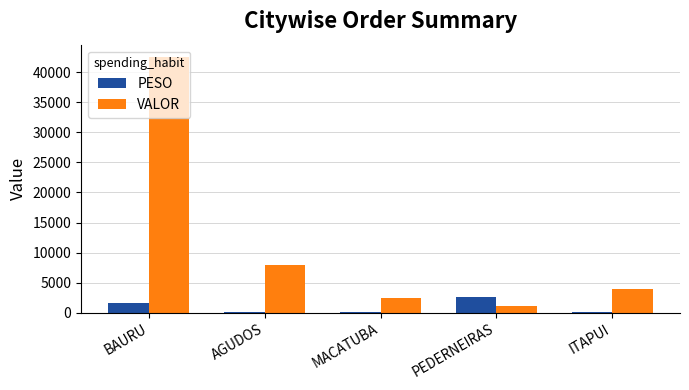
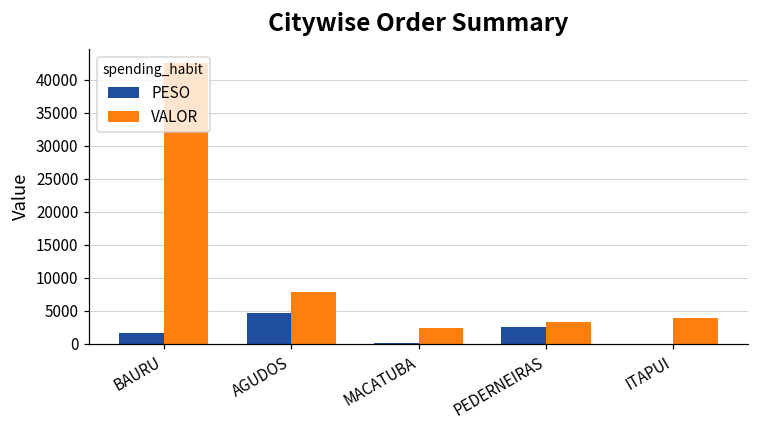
PESO, AGUDOS: 0 -> 5000
VALOR, PEDERNEIRAS: 1000 -> 3000
